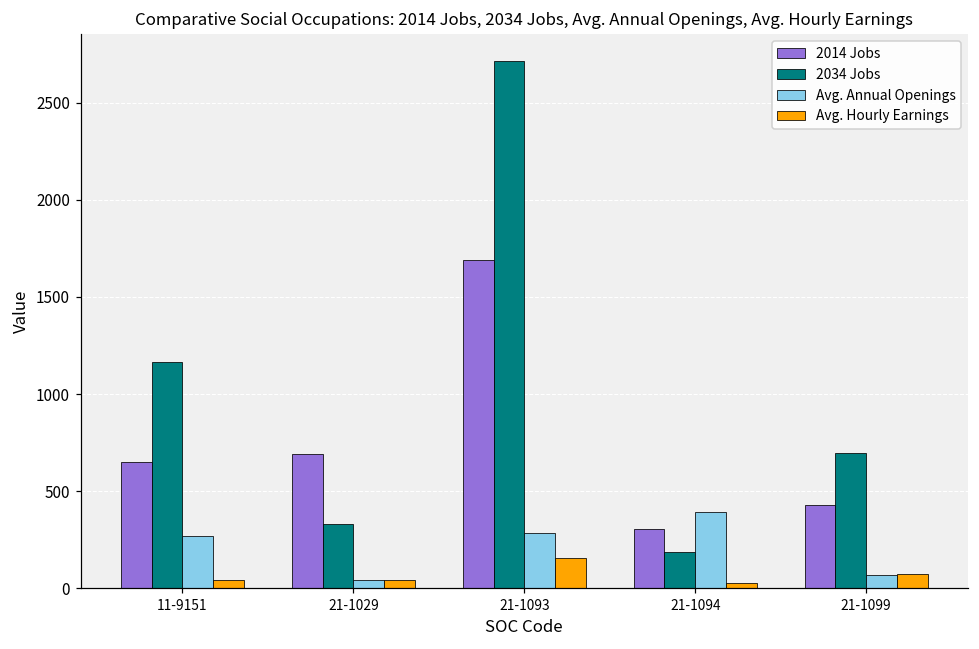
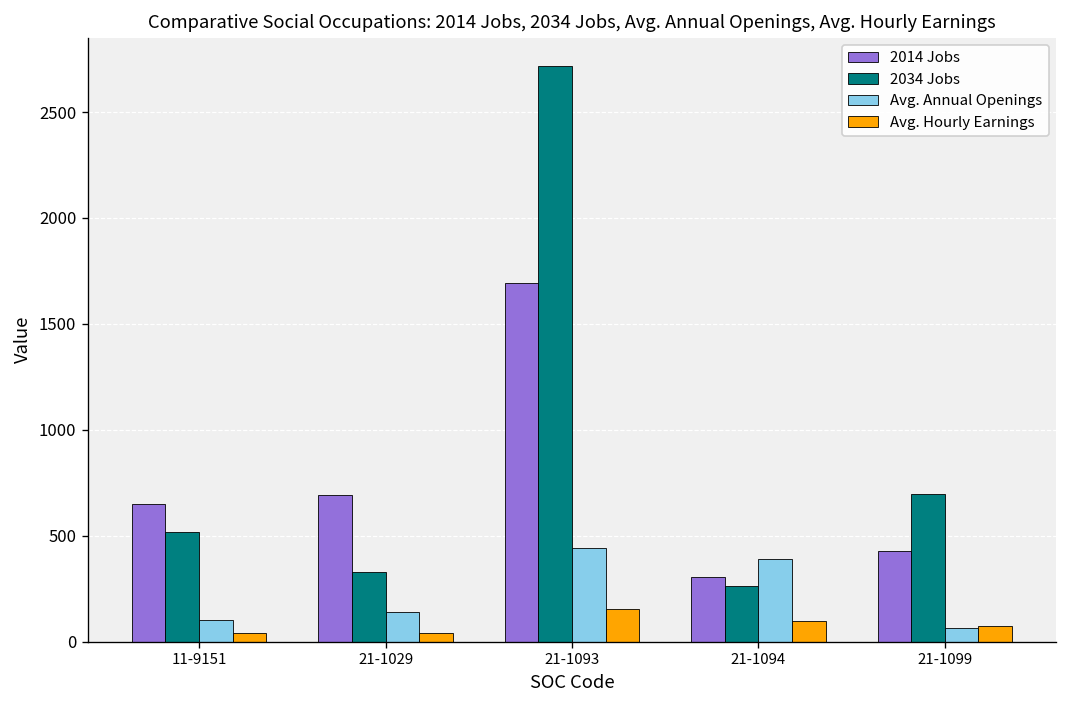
2034 Jobs, 11-9151: 1170 -> 520
Avg. Annual Openings, 11-9151: 270 -> 100
Avg. Annual Openings, 21-1029: 40 -> 140
Avg. Annual Openings, 21-1093: 280 -> 440
2034 Jobs, 21-1094: 190 -> 260
Avg. Hourly Earnings, 21-1094: 30 -> 100
